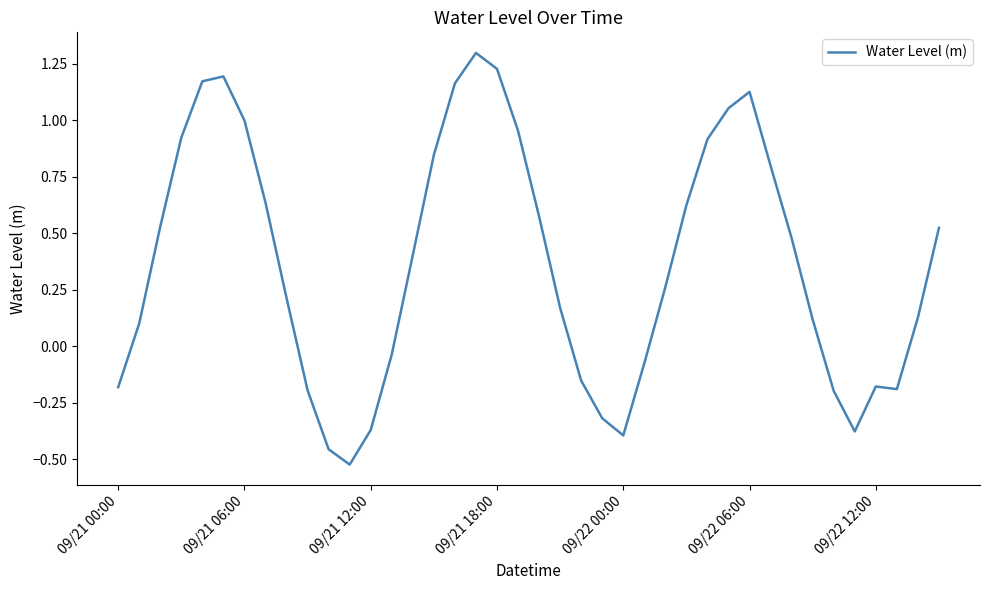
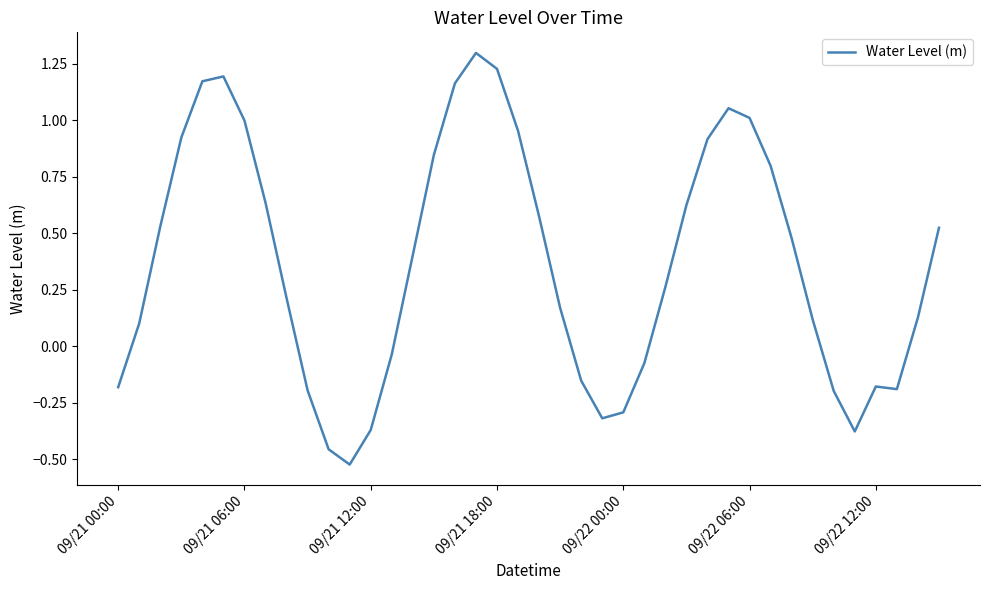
09/22 00:00: -0.40 -> -0.29
09/22 06:00: 1.12 -> 1.01
